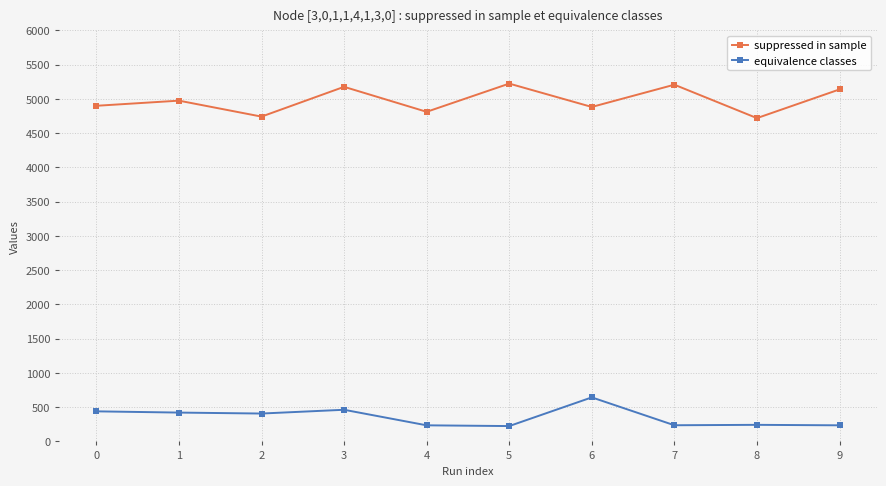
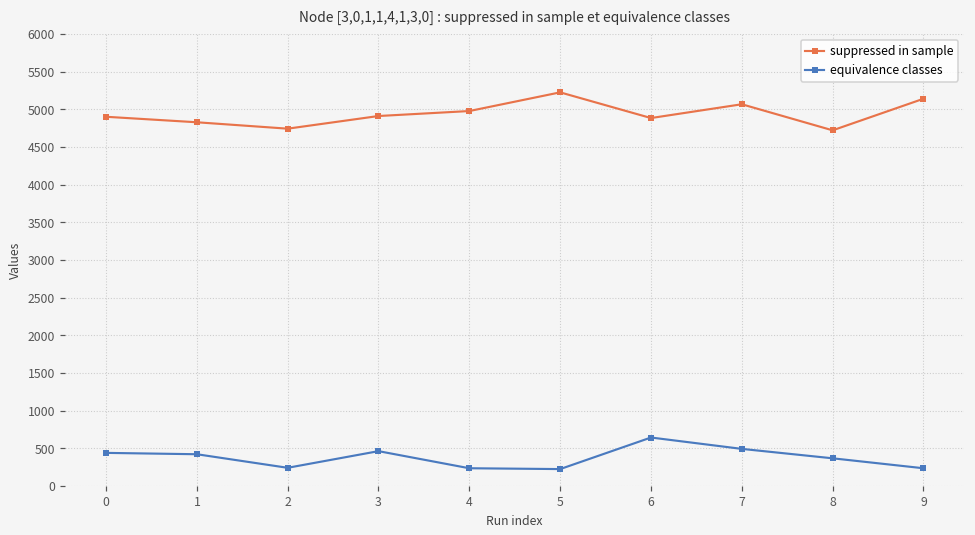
suppressed in sample, 1: 5000 -> 4800
equivalence classes, 2: 400 -> 200
suppressed in sample, 3: 5200 -> 4900
suppressed in sample, 4: 4800 -> 5000
suppressed in sample, 7: 5200 -> 5100
equivalence classes, 7: 200 -> 500
equivalence classes, 8: 200 -> 400
